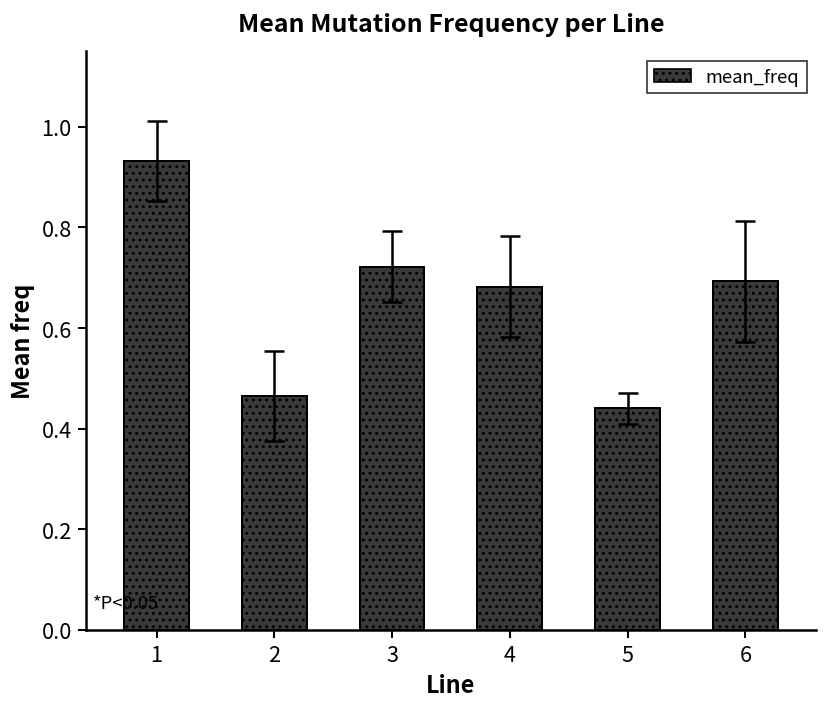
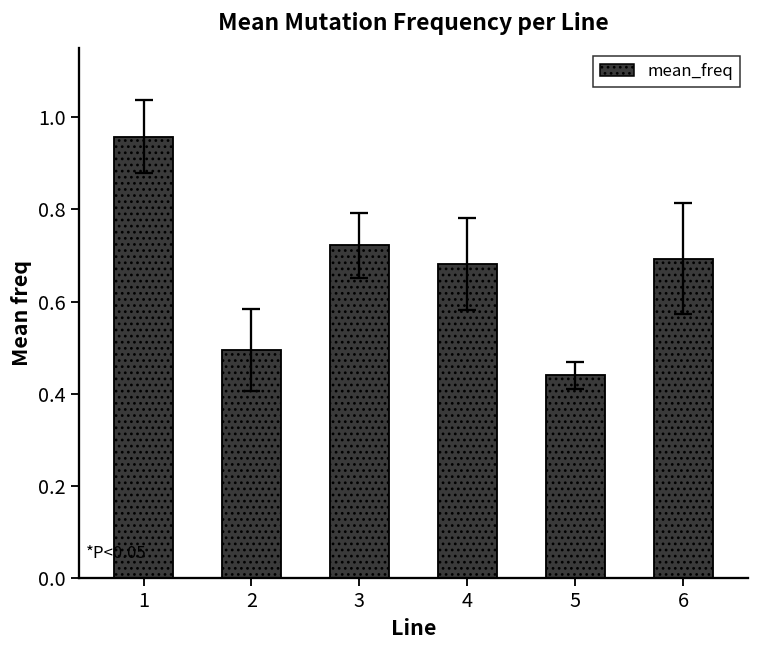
mean_freq, 1: 0.93 -> 0.96
mean_freq, 2: 0.47 -> 0.50
